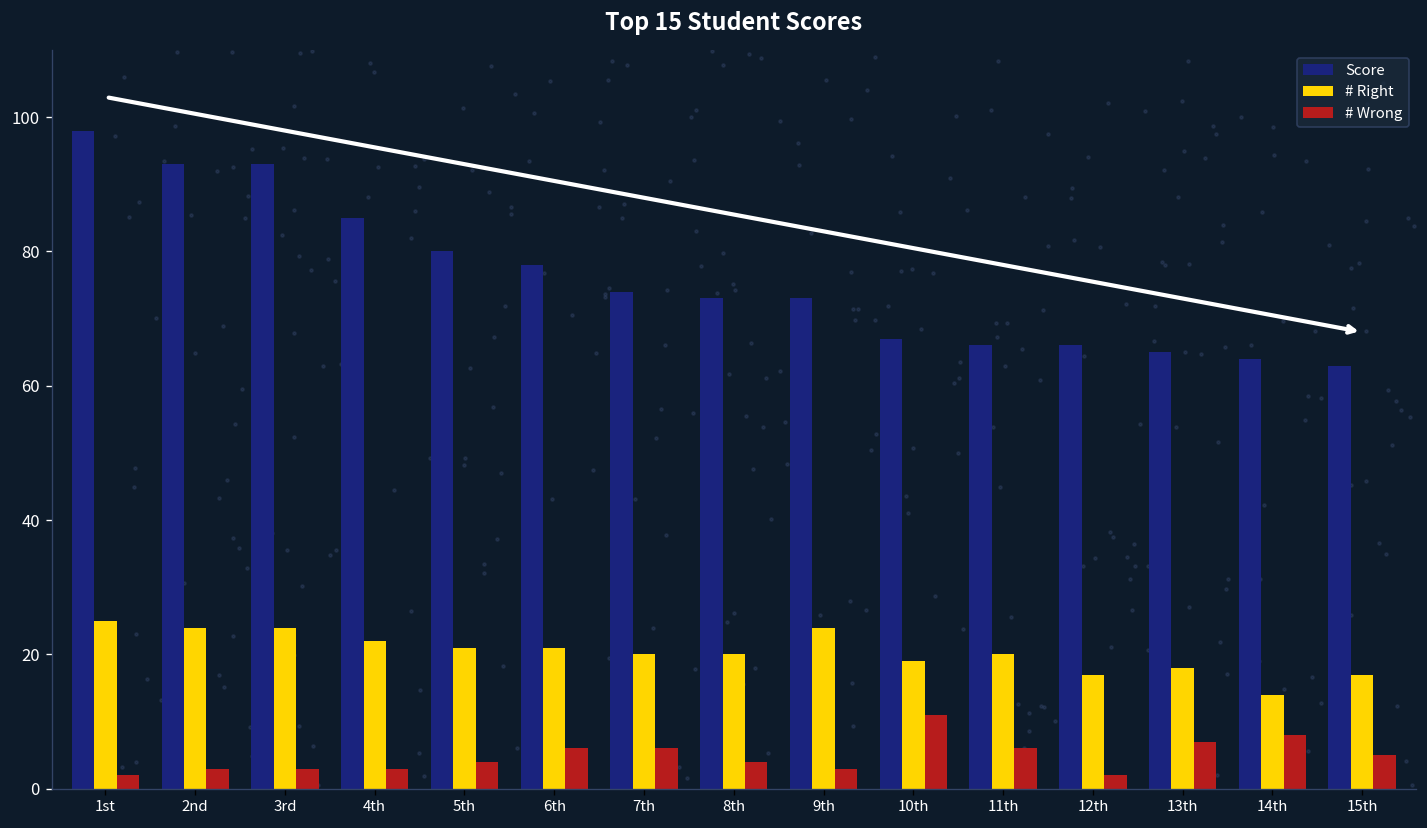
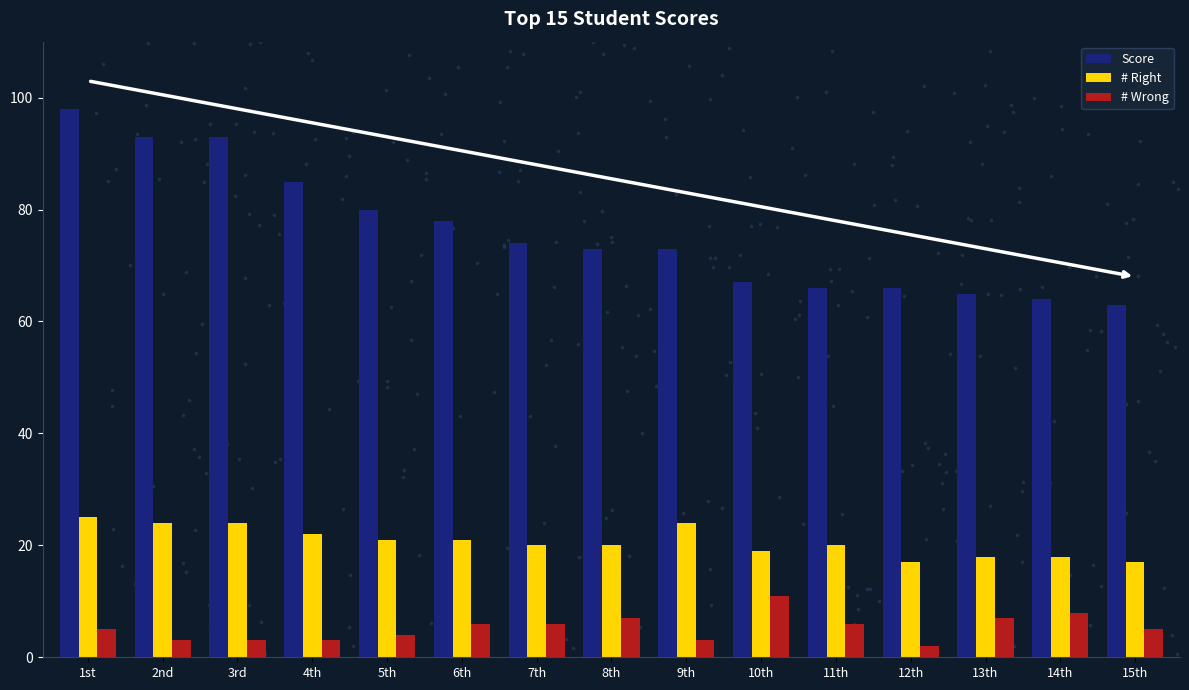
# Wrong, 1st: 2 -> 5
# Wrong, 8th: 4 -> 7
# Right, 14th: 14 -> 18
